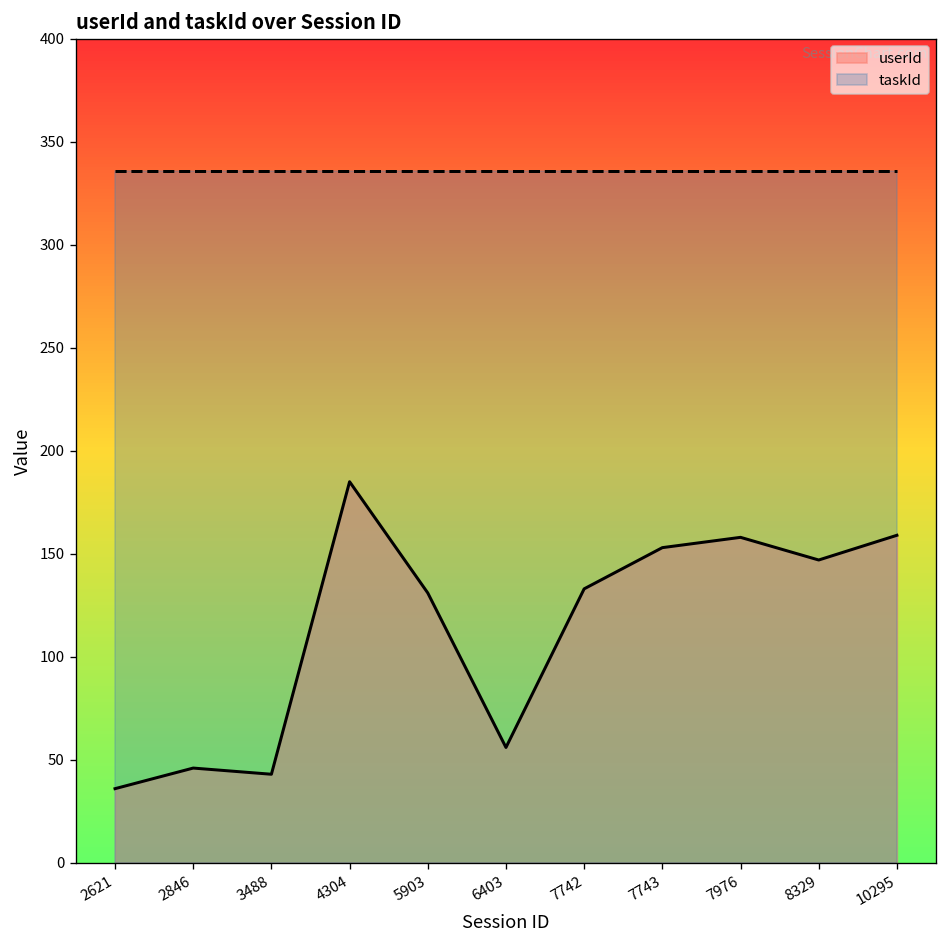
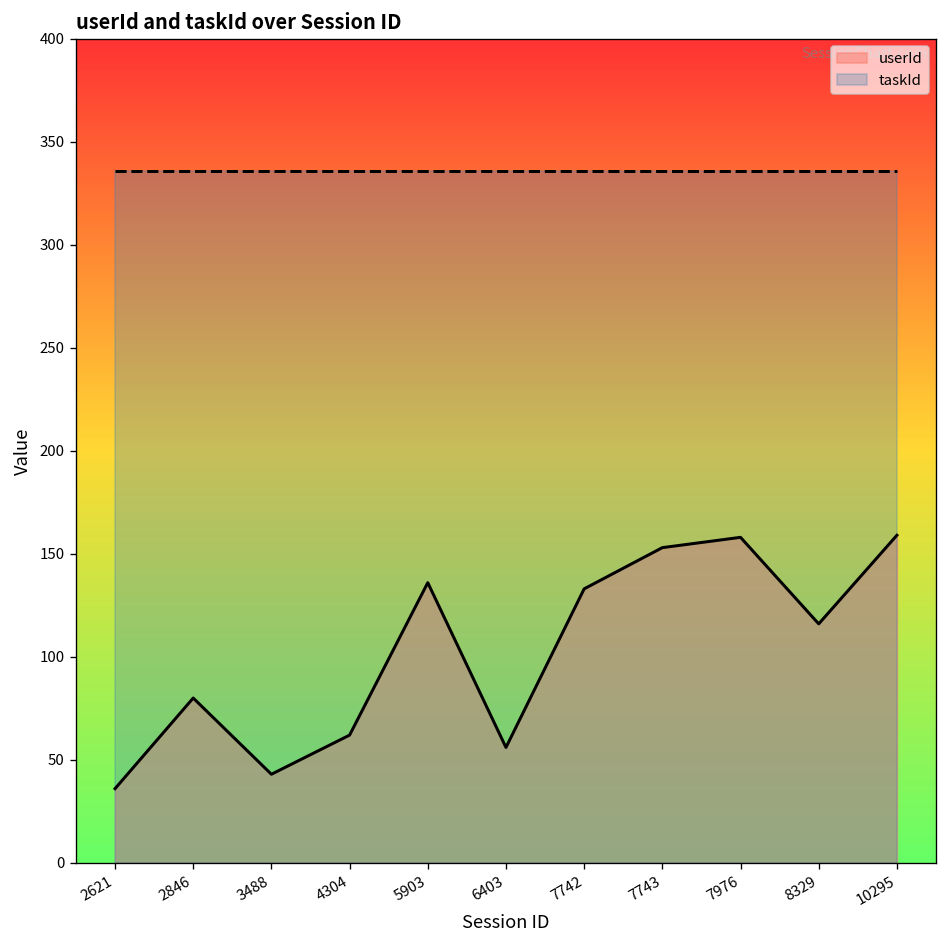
userId, 2846: 46 -> 80
userId, 4304: 185 -> 62
userId, 5903: 131 -> 136
userId, 8329: 147 -> 116
